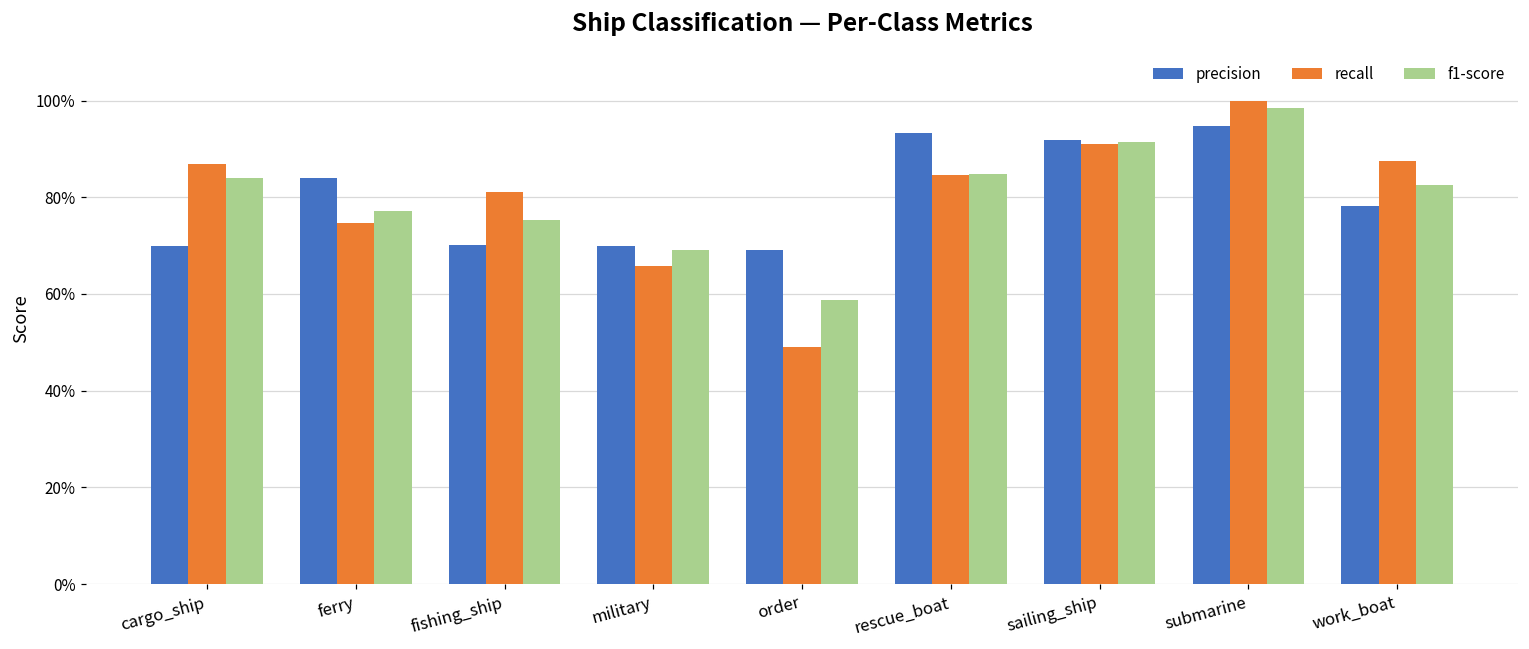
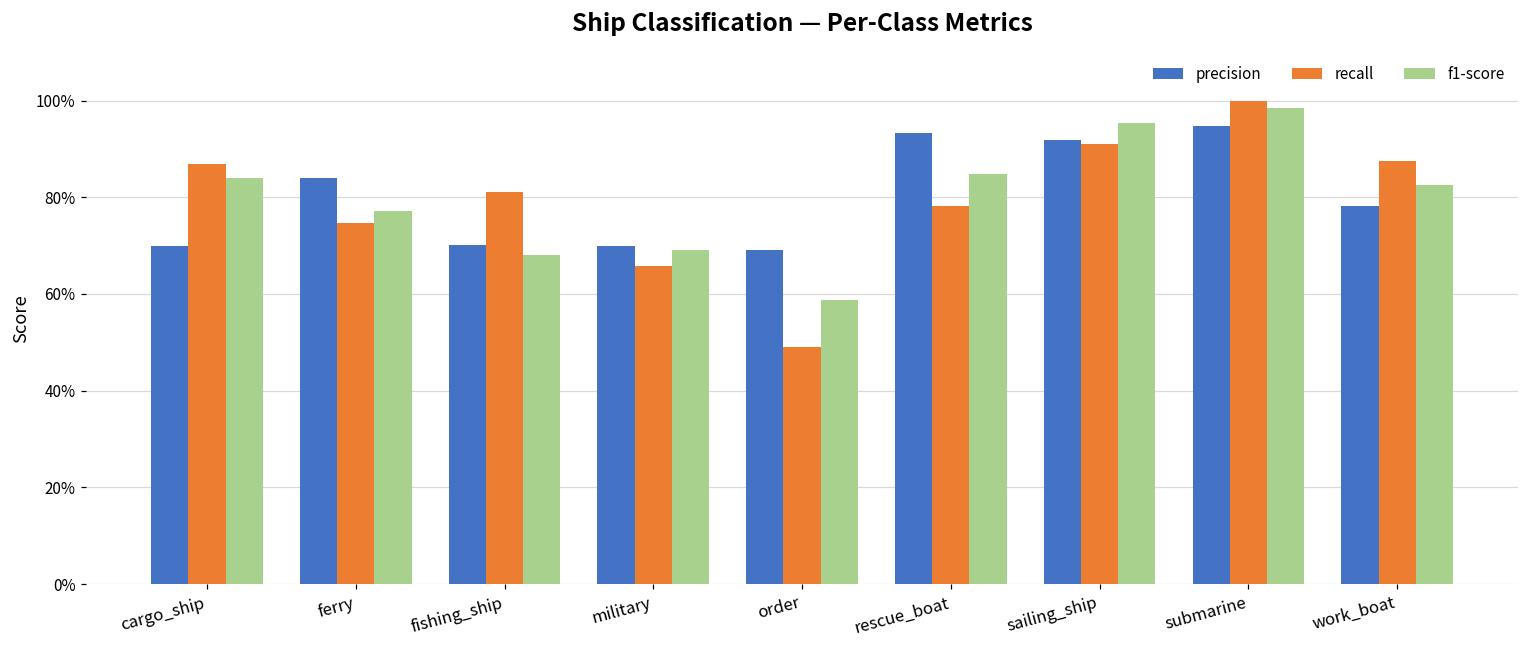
f1-score, fishing_ship: 75% -> 68%
recall, rescue_boat: 85% -> 78%
f1-score, sailing_ship: 91% -> 95%
